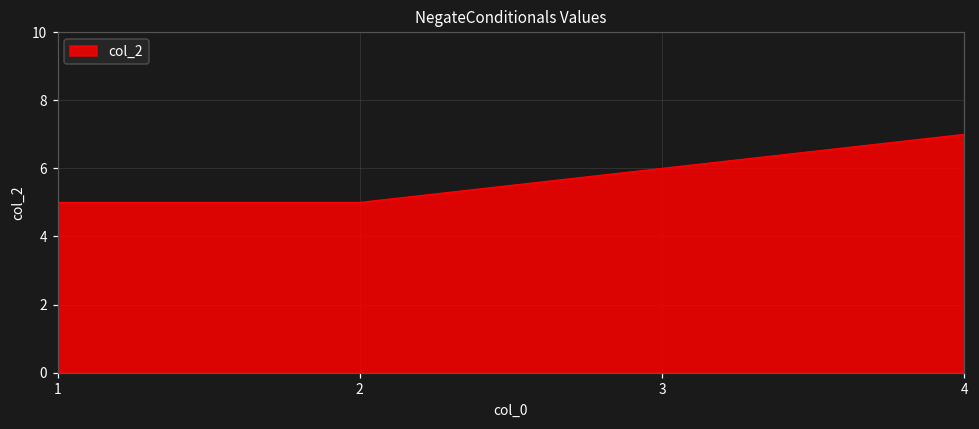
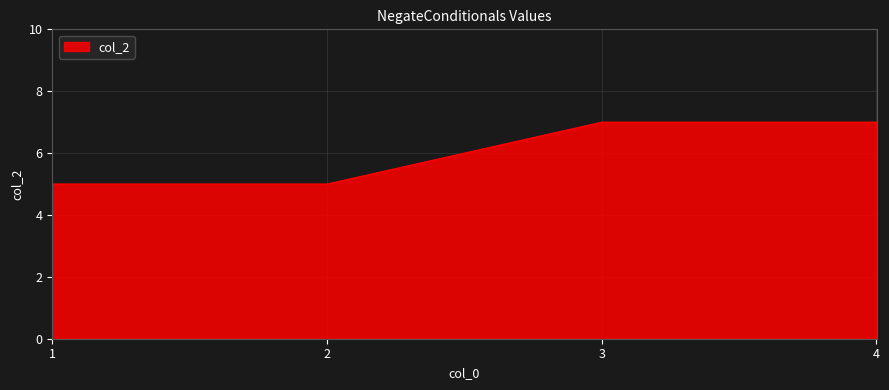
3: 6 -> 7
